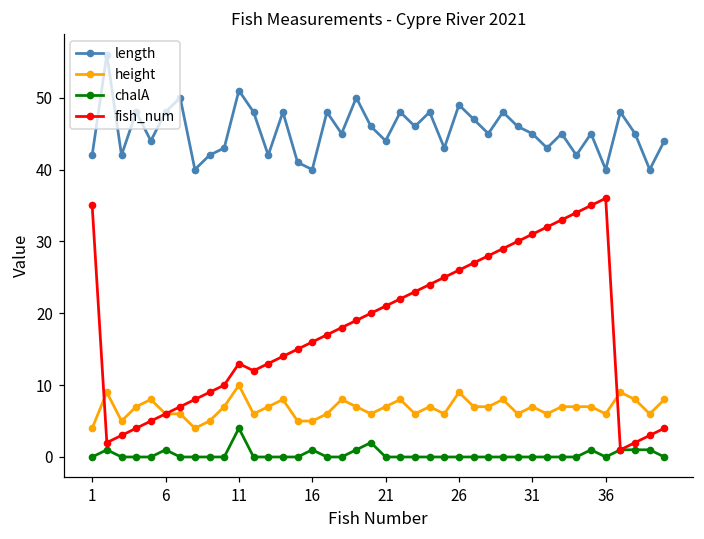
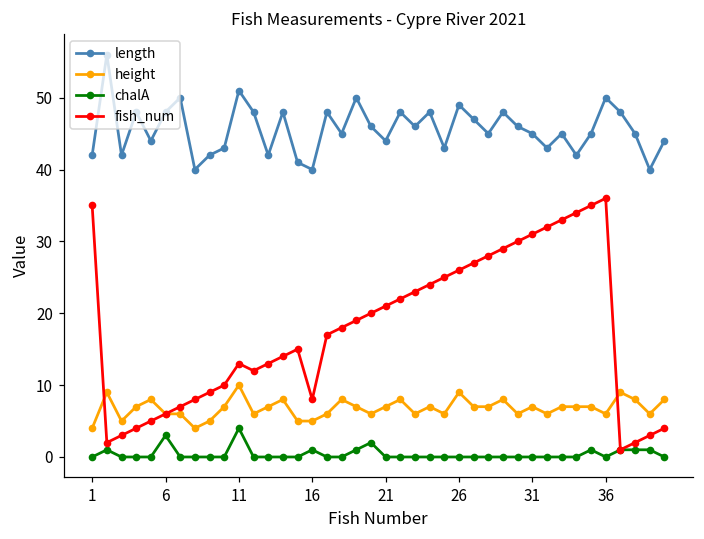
chalA, 6: 1 -> 3
fish_num, 16: 16 -> 8
length, 36: 40 -> 50
